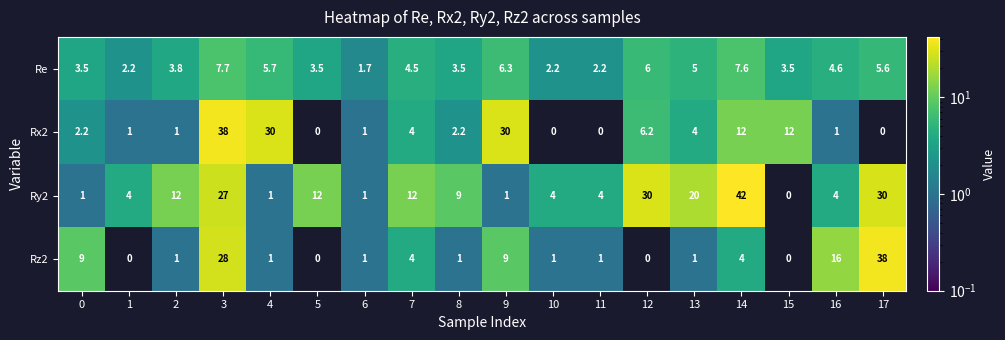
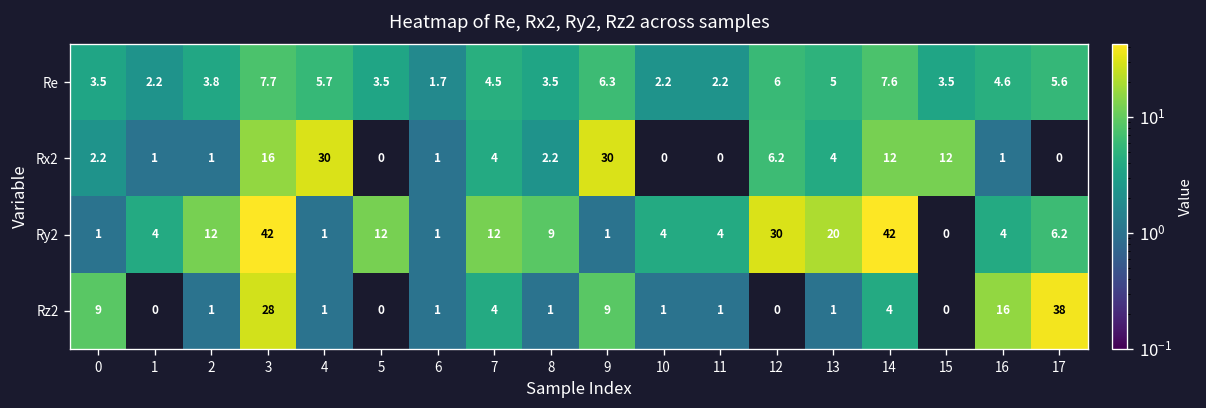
Rx2, 3: 38 -> 16
Ry2, 3: 27 -> 42
Ry2, 17: 30 -> 6.2
